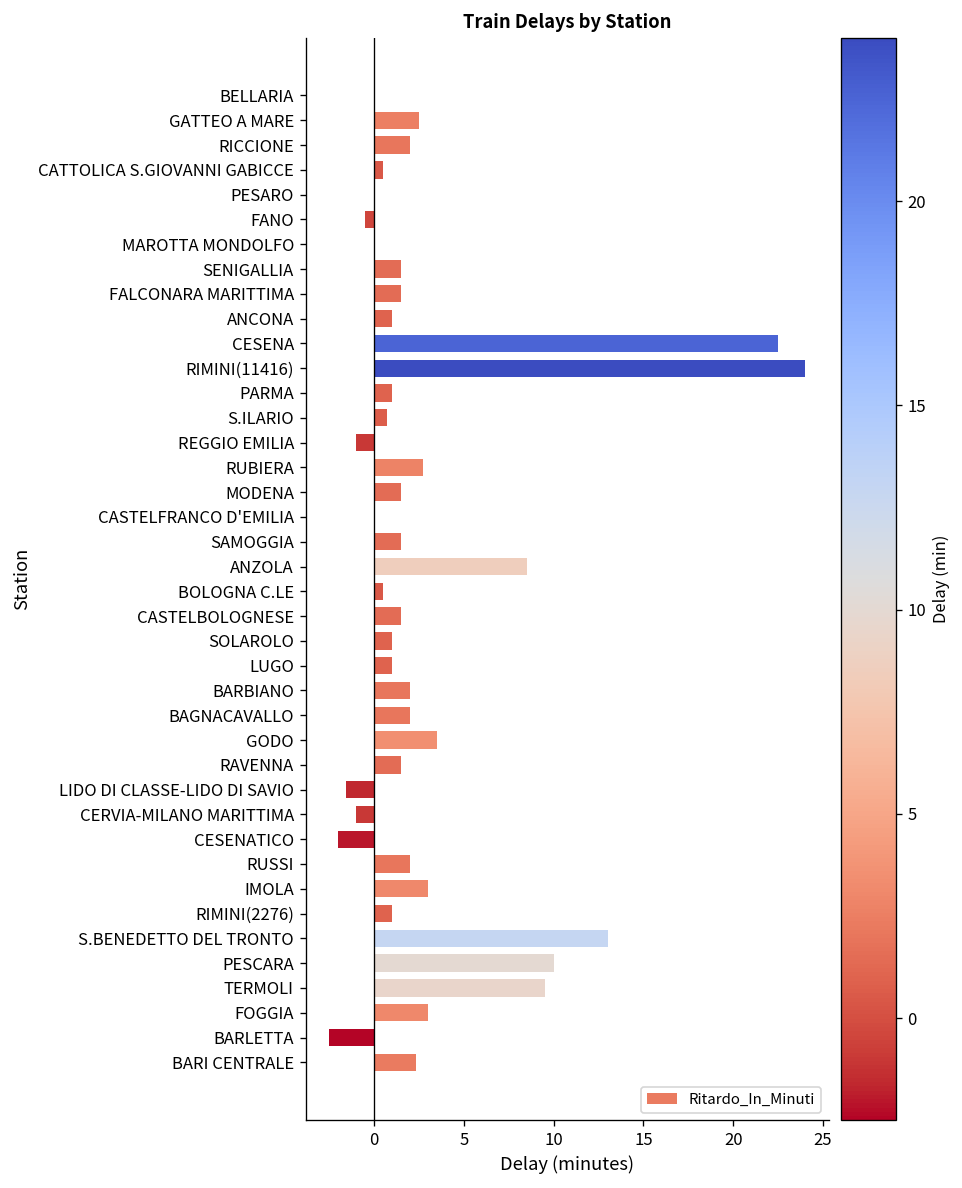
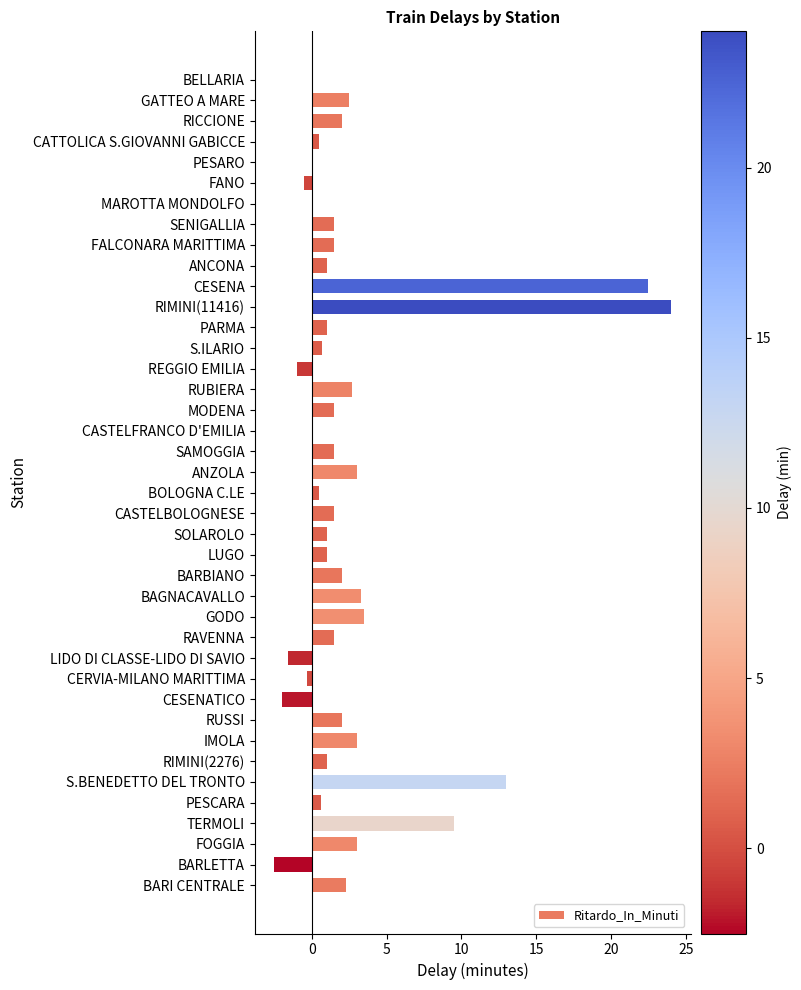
ANZOLA: 8.5 -> 3.0
BAGNACAVALLO: 2.0 -> 3.3
CERVIA-MILANO MARITTIMA: -1.0 -> -0.3
PESCARA: 10.0 -> 0.6
